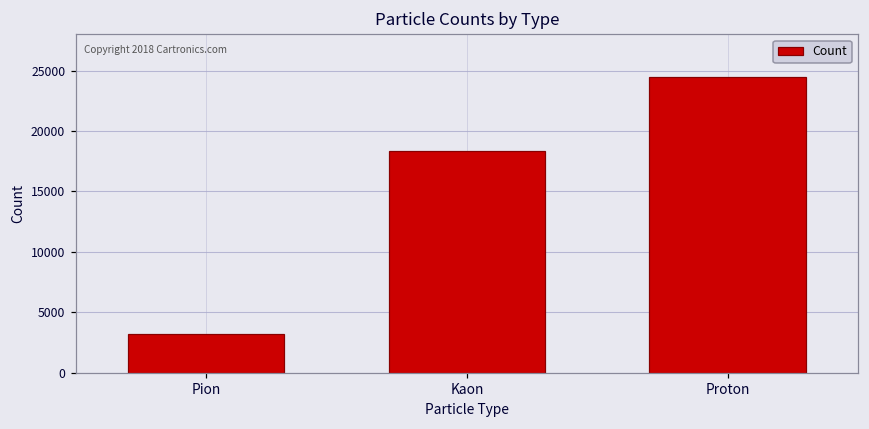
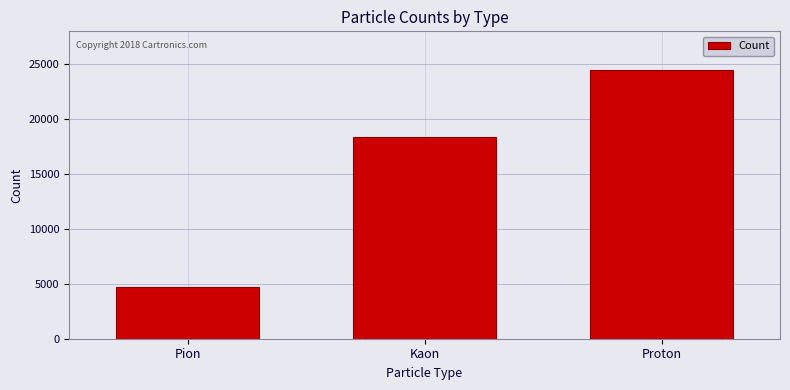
Pion: 3200 -> 4700
